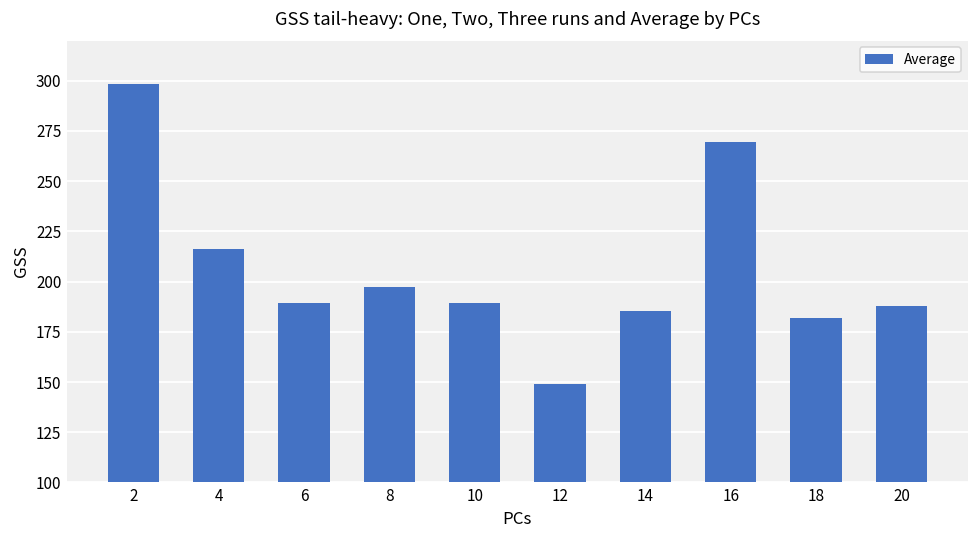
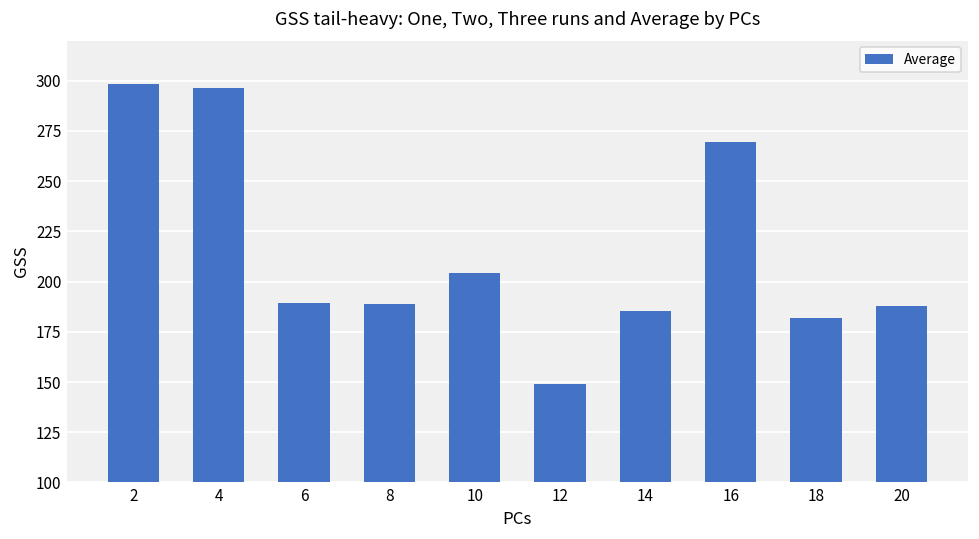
4: 216 -> 296
8: 197 -> 189
10: 189 -> 204
